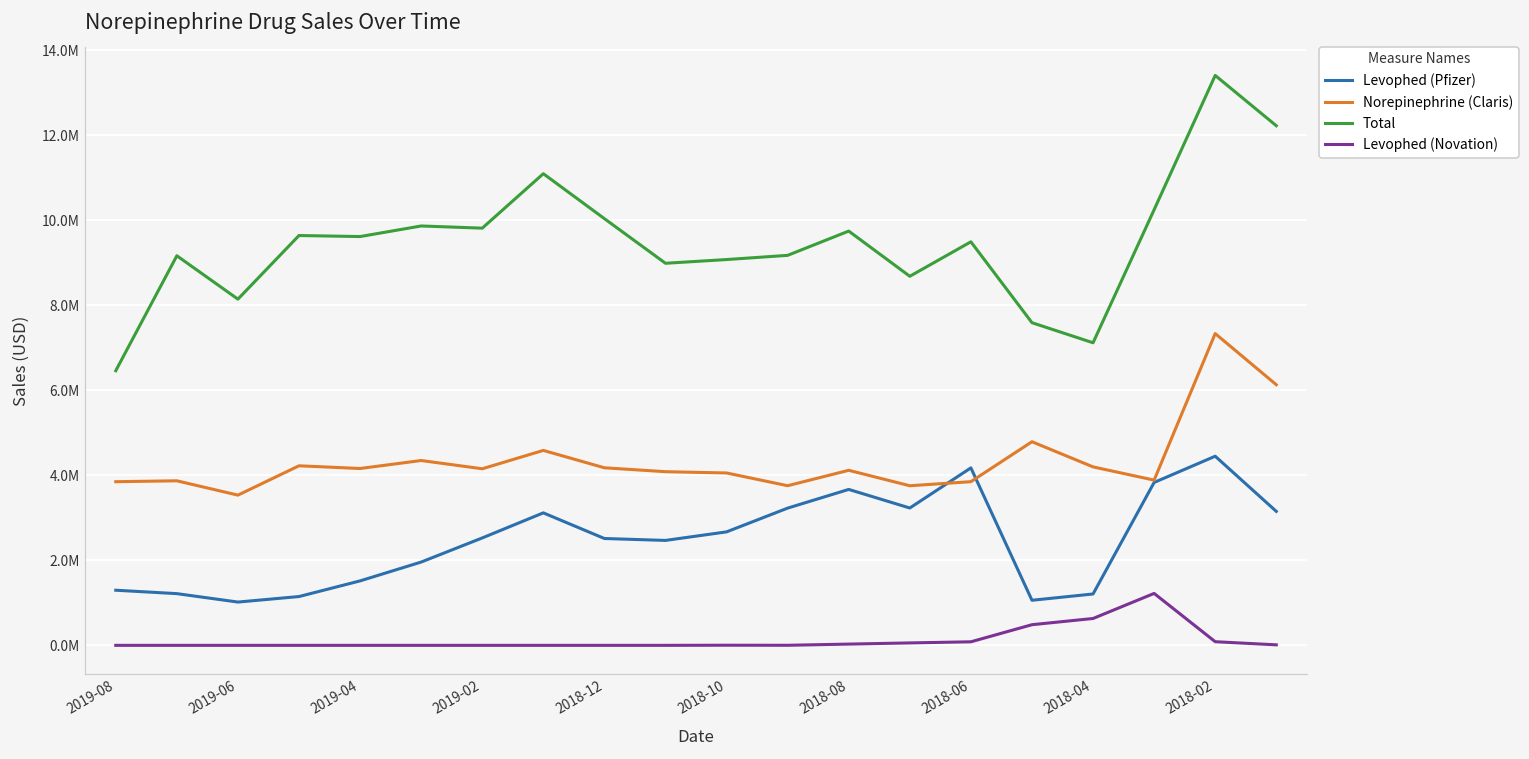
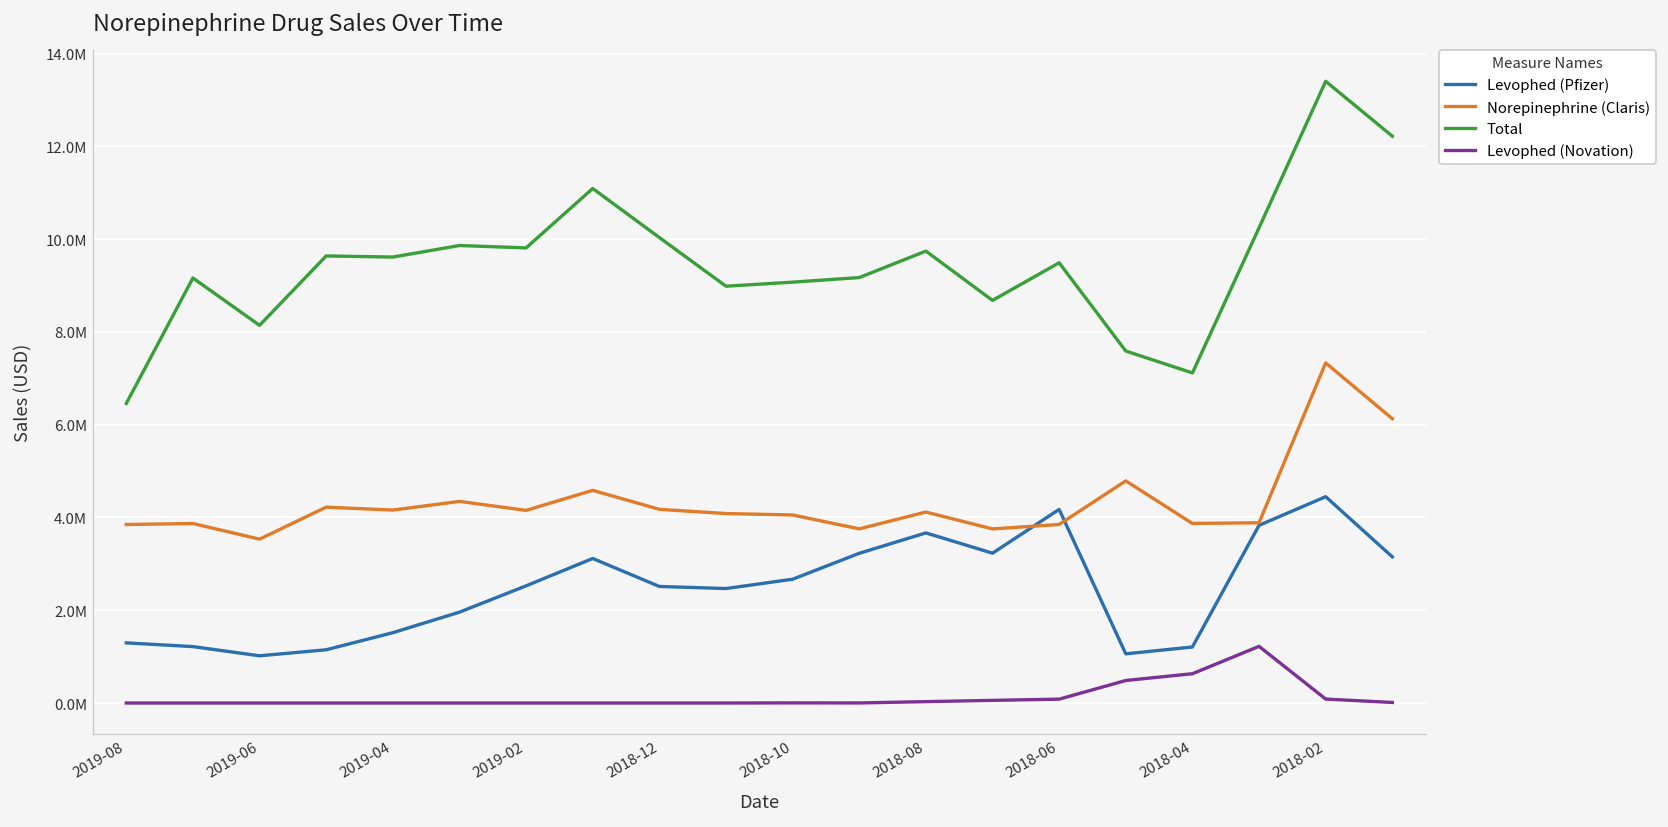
Norepinephrine (Claris), 2018-04: 4200000 -> 3900000
